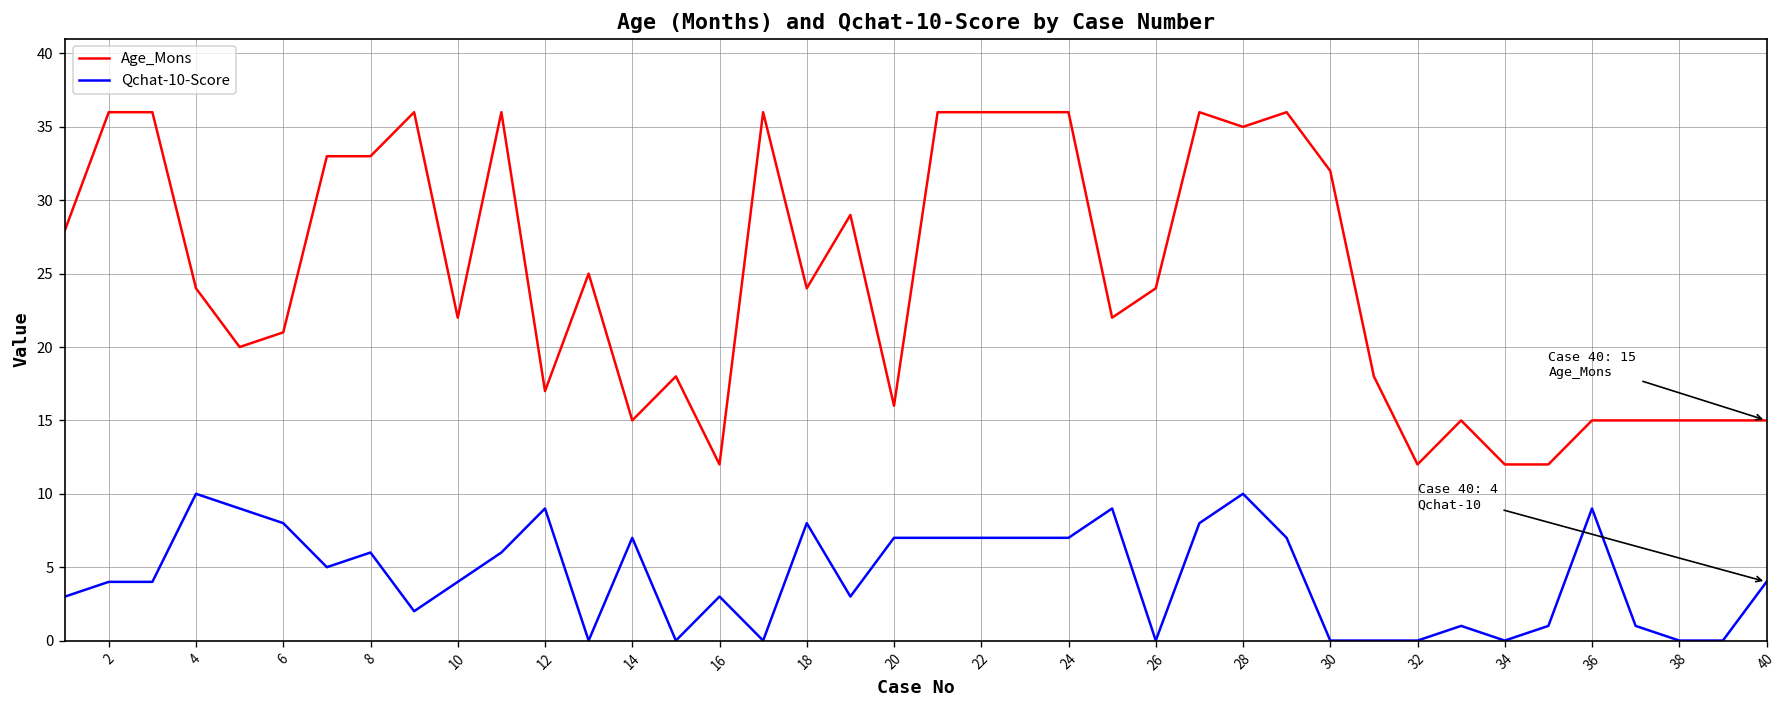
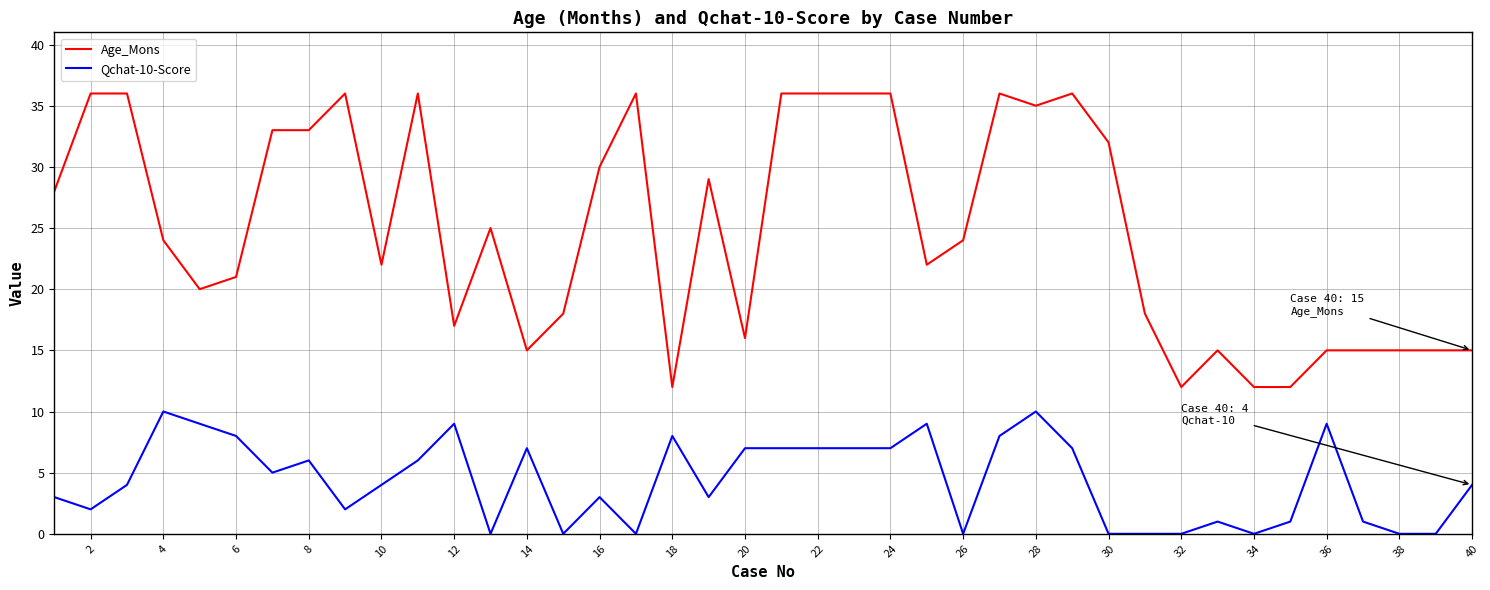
Qchat-10-Score, 2: 4 -> 2
Age_Mons, 16: 12 -> 30
Age_Mons, 18: 24 -> 12
